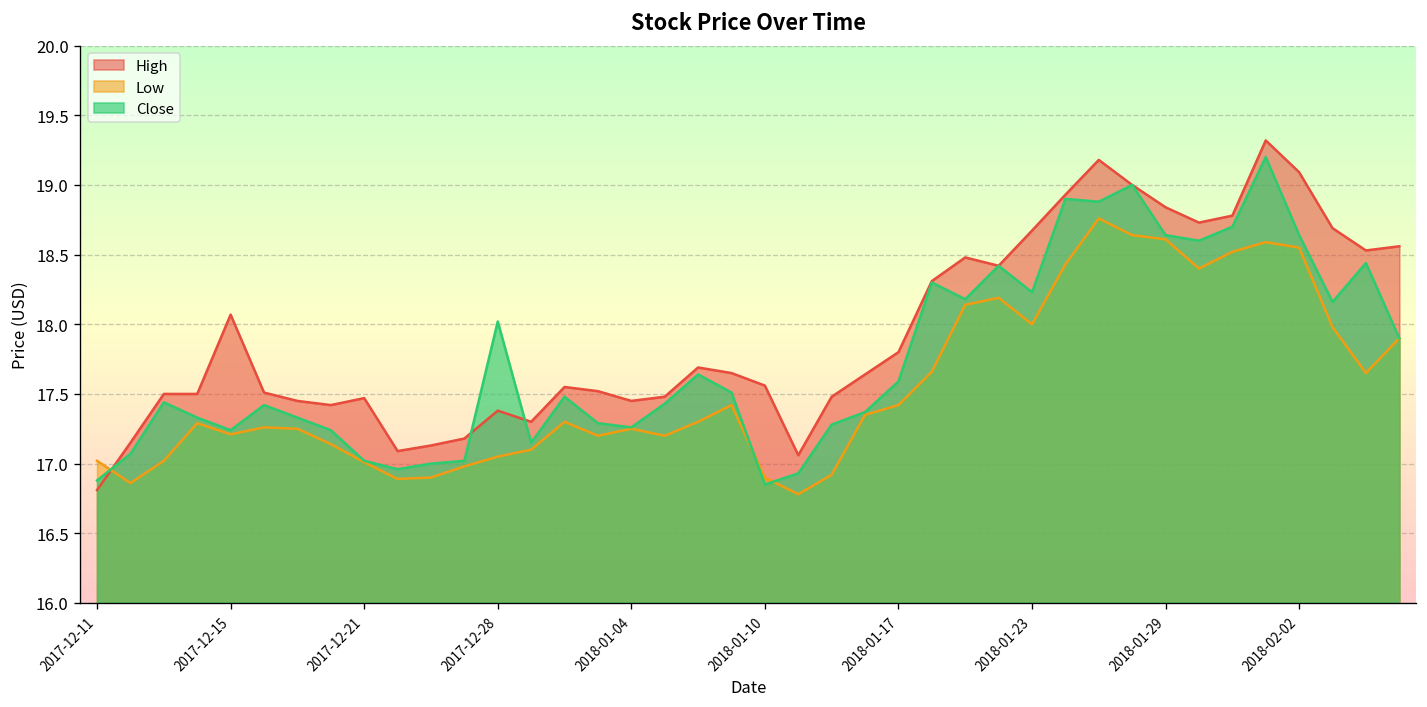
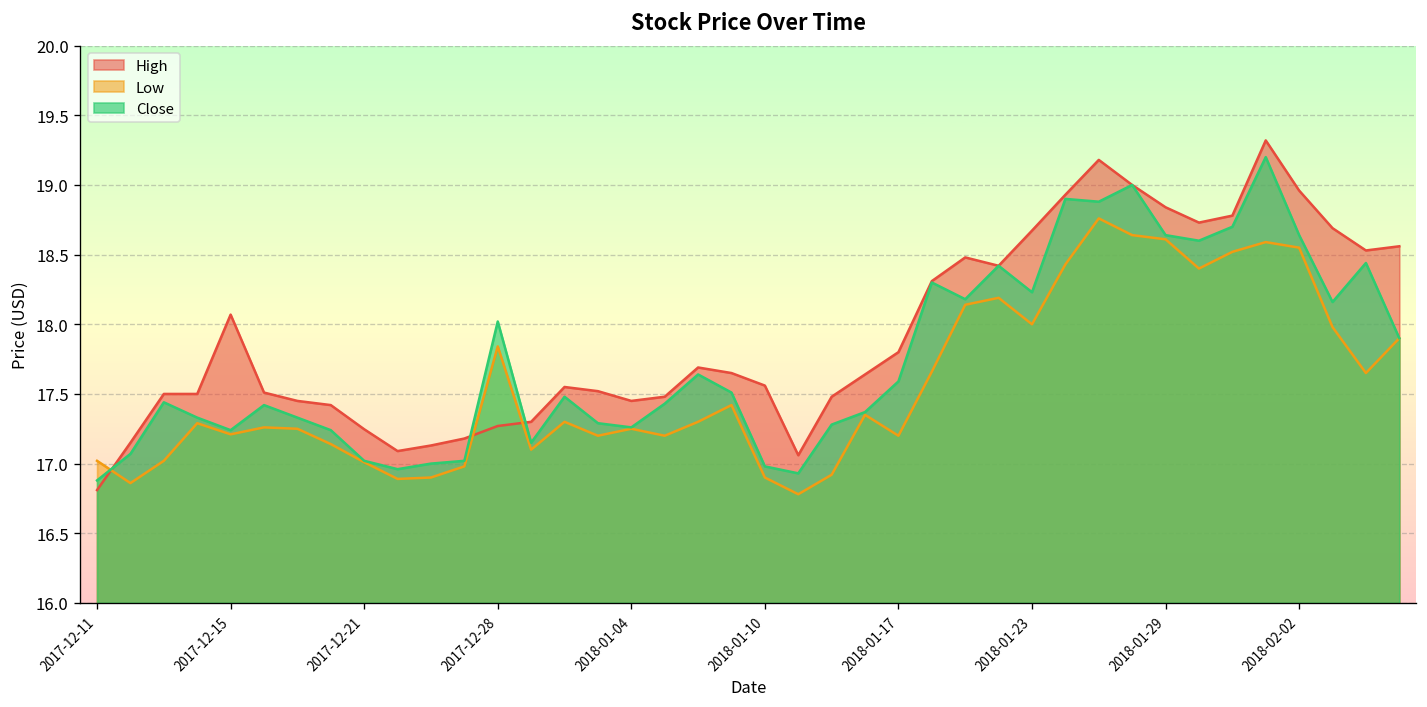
High, 2017-12-21: 17.47 -> 17.25
High, 2017-12-28: 17.38 -> 17.27
Low, 2017-12-28: 17.05 -> 17.84
Close, 2018-01-10: 16.85 -> 16.98
Low, 2018-01-17: 17.42 -> 17.20
High, 2018-02-02: 19.09 -> 18.96
